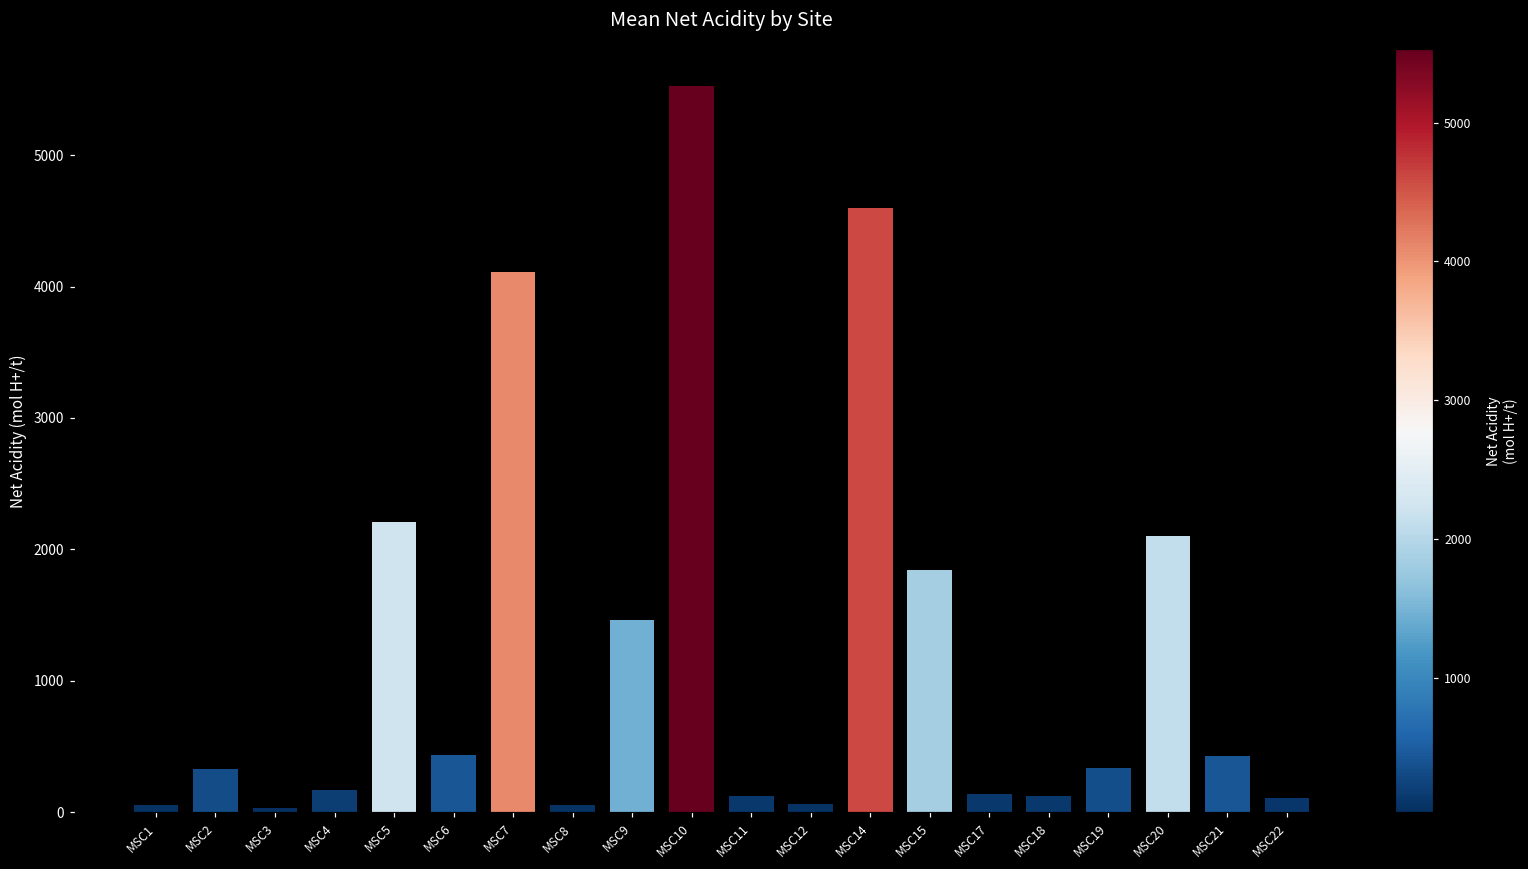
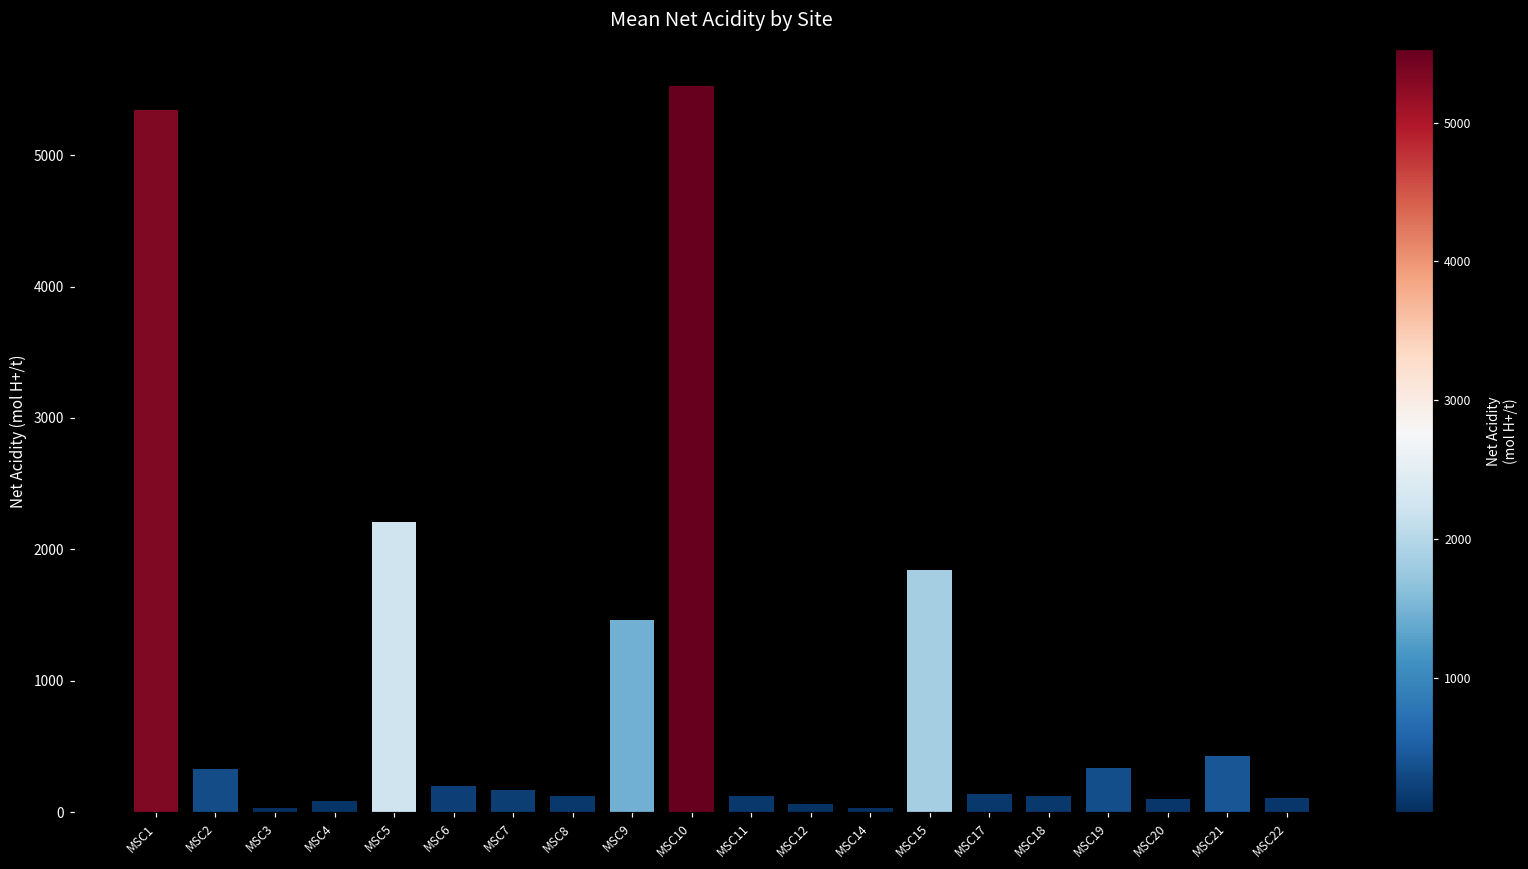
MSC1: 50 -> 5350
MSC4: 170 -> 90
MSC6: 440 -> 200
MSC7: 4110 -> 170
MSC8: 50 -> 120
MSC14: 4600 -> 30
MSC20: 2100 -> 100
